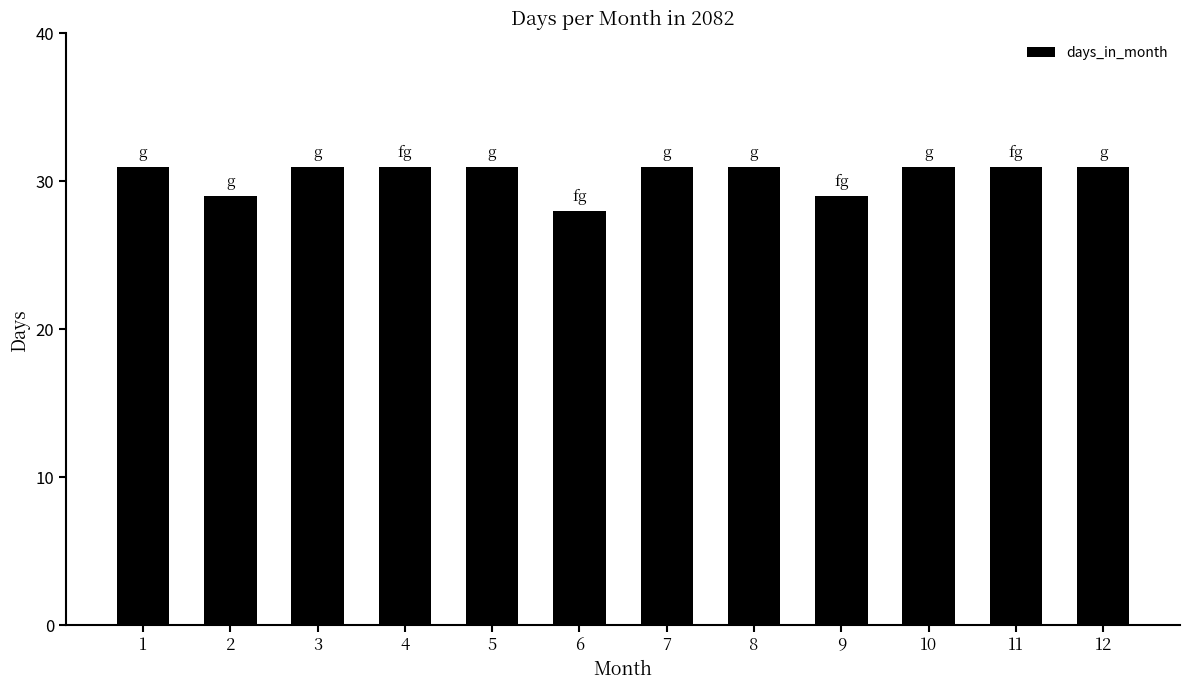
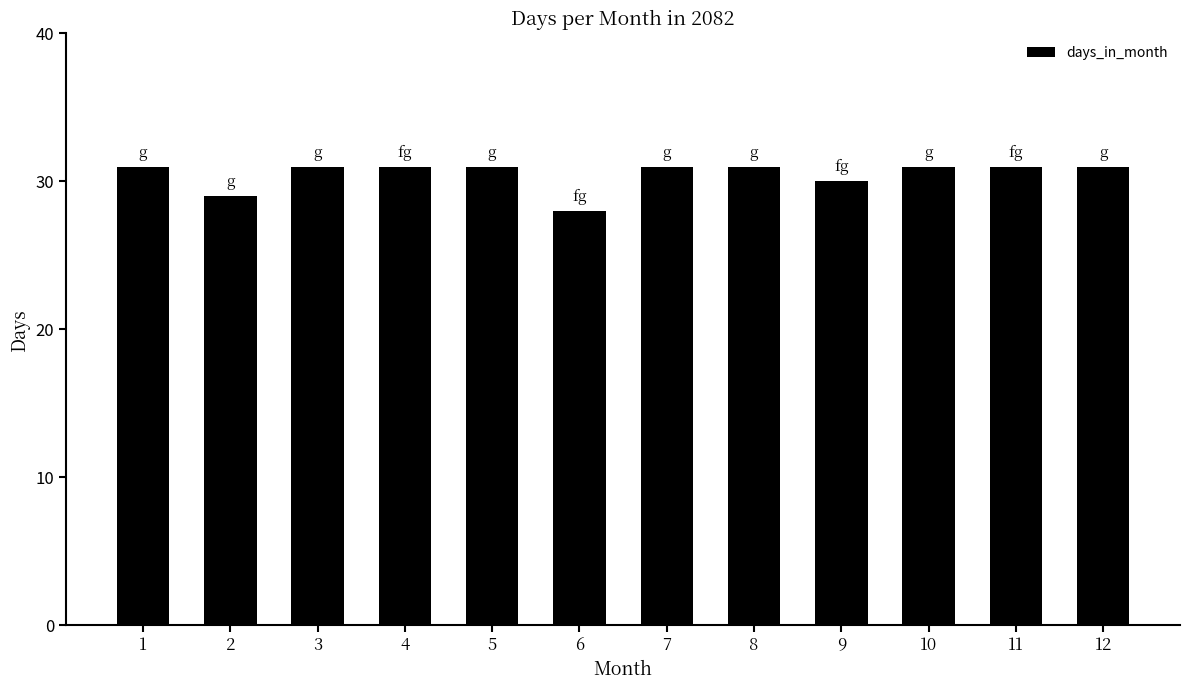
9: 29 -> 30
